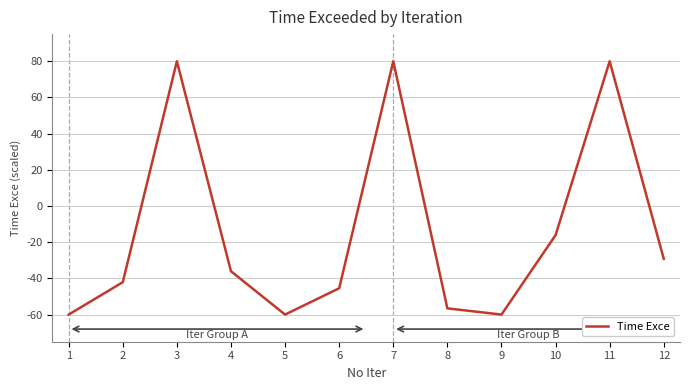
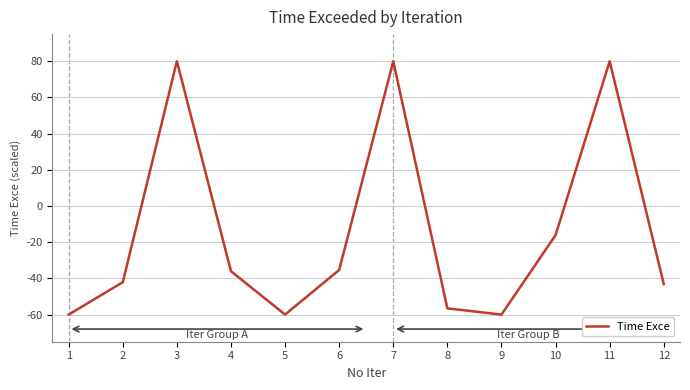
6: -45 -> -35
12: -29 -> -43
